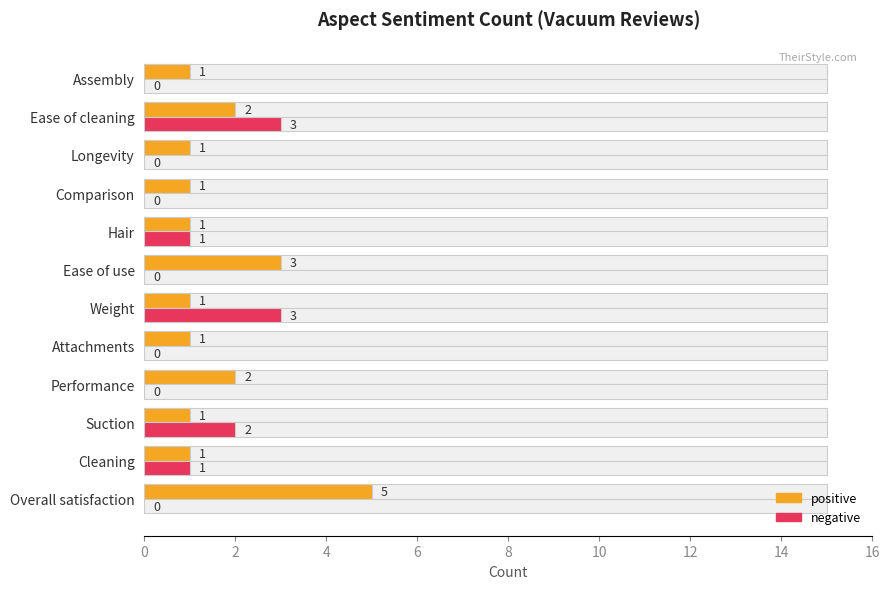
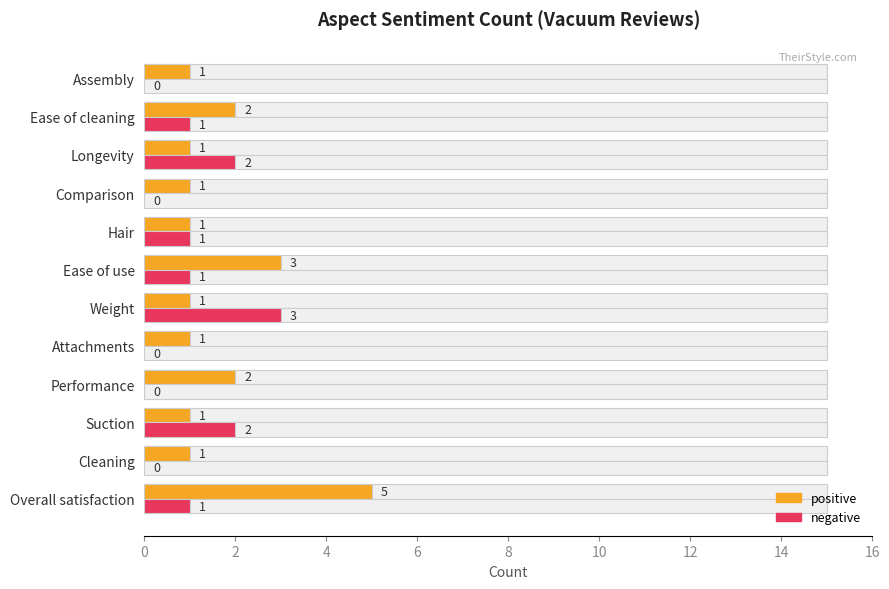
negative, Ease of cleaning: 3 -> 1
negative, Longevity: 0 -> 2
negative, Ease of use: 0 -> 1
negative, Cleaning: 1 -> 0
negative, Overall satisfaction: 0 -> 1
